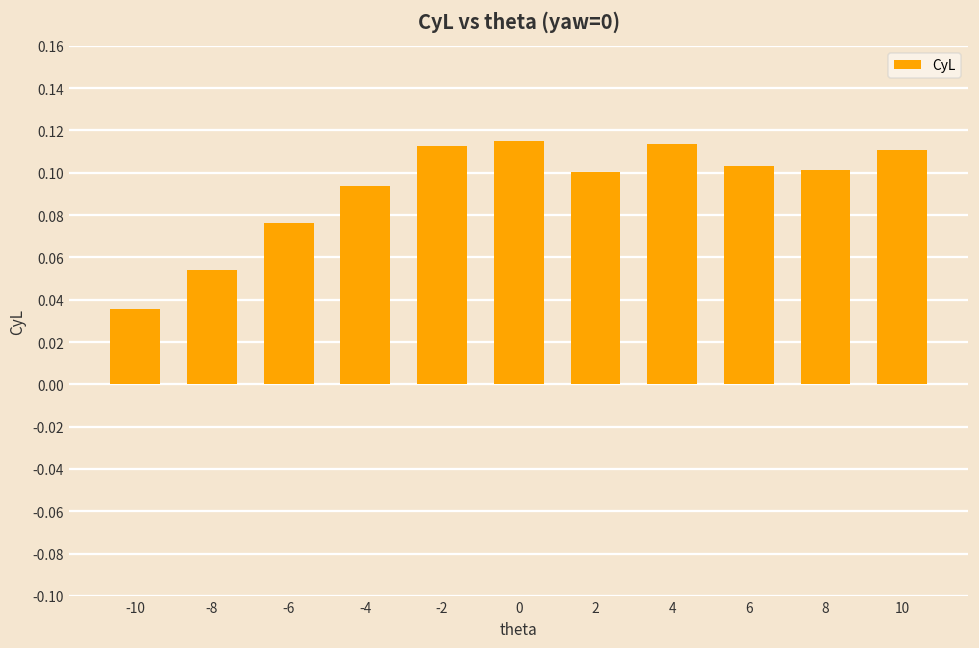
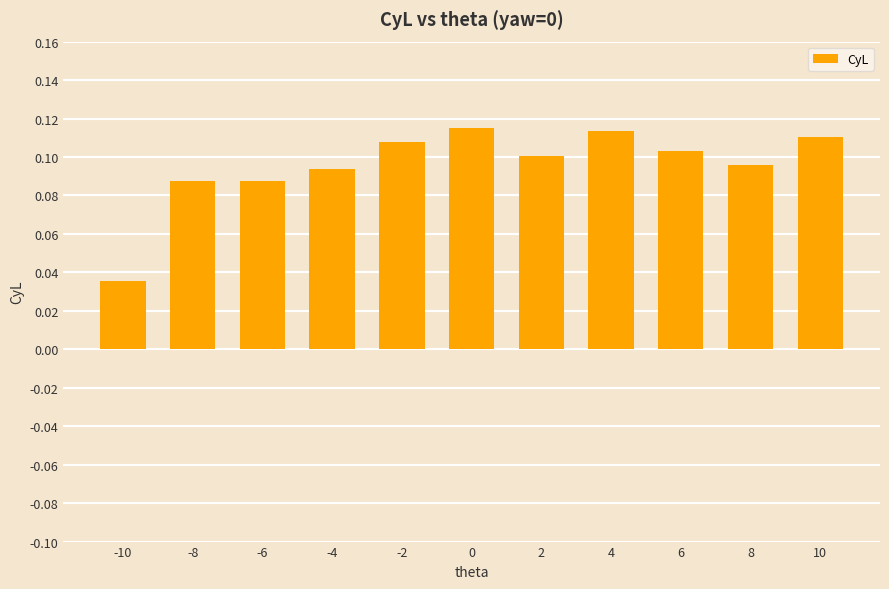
-8: 0.054 -> 0.087
-6: 0.076 -> 0.087
-2: 0.113 -> 0.108
8: 0.101 -> 0.096
